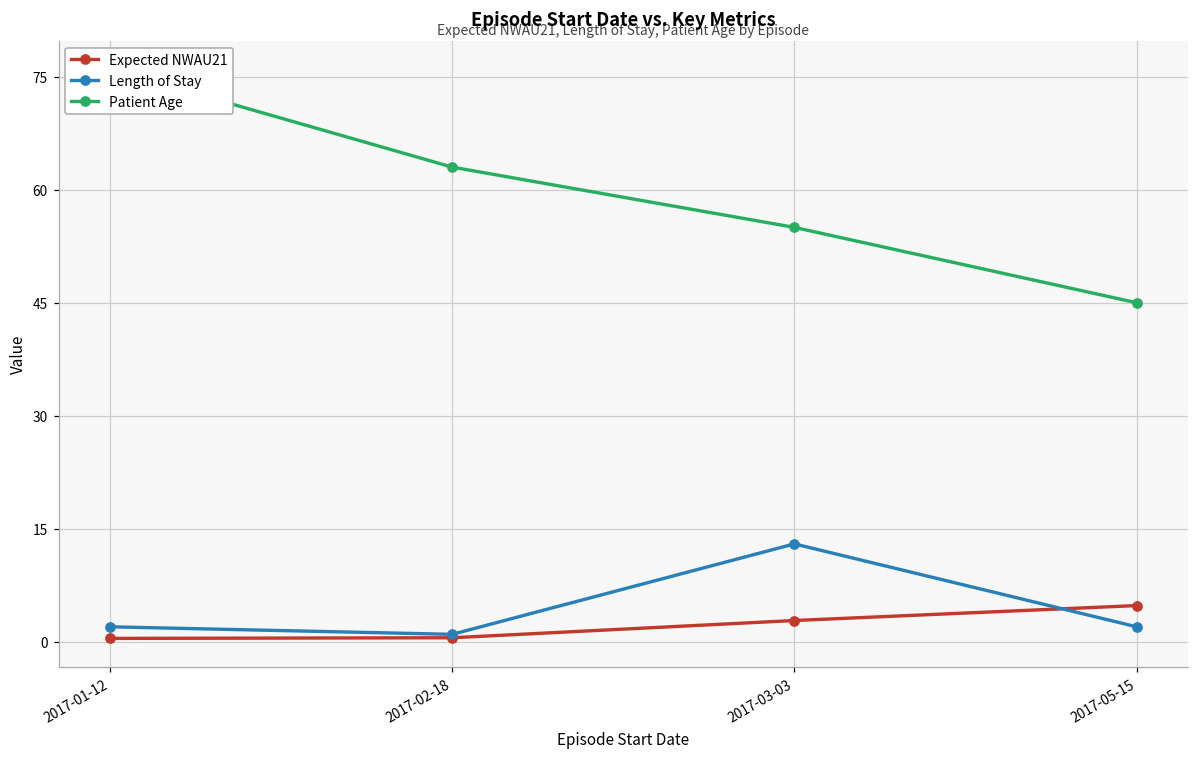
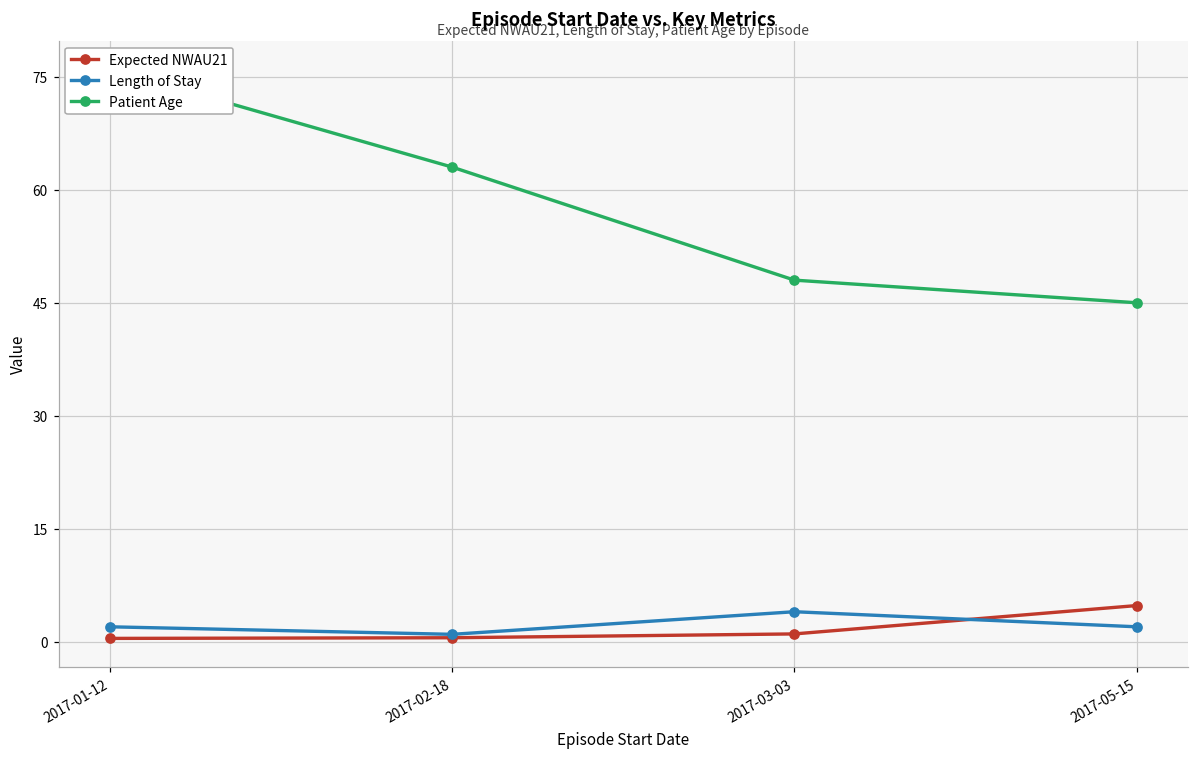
Expected NWAU21, 2017-03-03: 3 -> 1
Length of Stay, 2017-03-03: 13 -> 4
Patient Age, 2017-03-03: 55 -> 48
